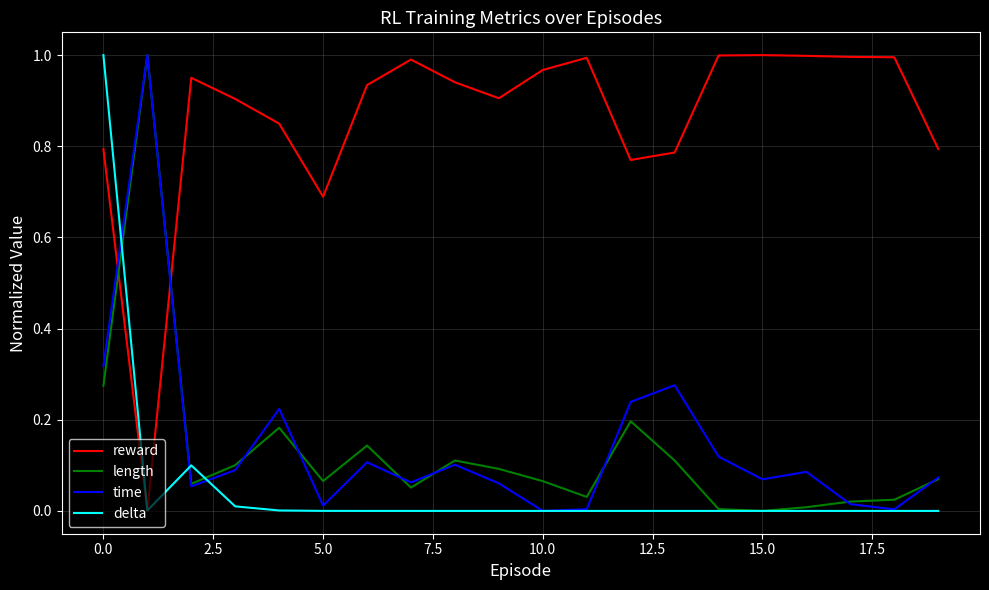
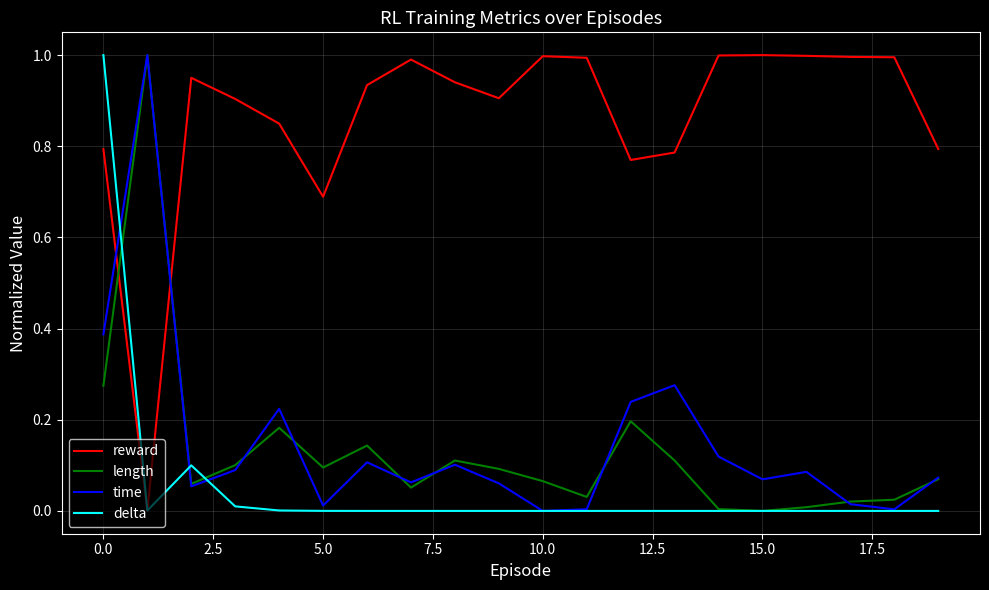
time, 0.0: 0.32 -> 0.39
length, 5.0: 0.07 -> 0.10
reward, 10.0: 0.97 -> 1.00
